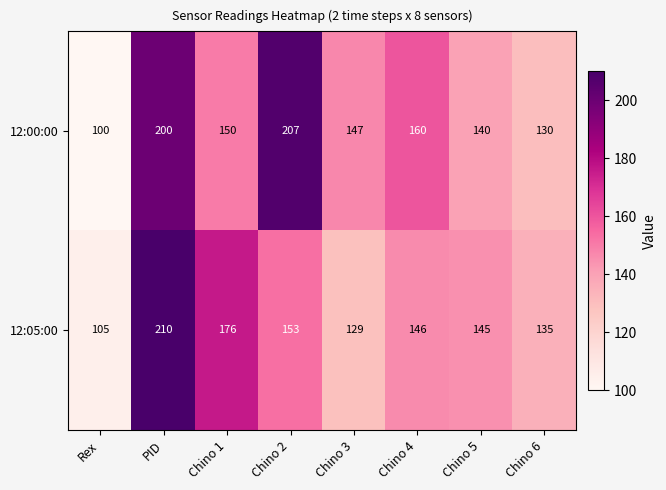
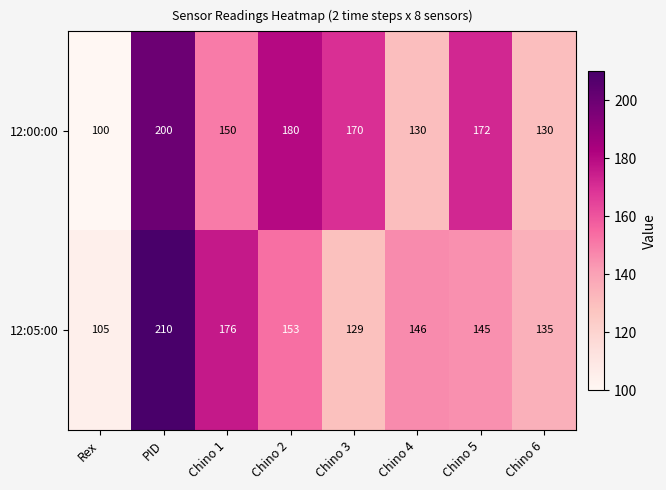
12:00:00, Chino 2: 207 -> 180
12:00:00, Chino 3: 147 -> 170
12:00:00, Chino 4: 160 -> 130
12:00:00, Chino 5: 140 -> 172
